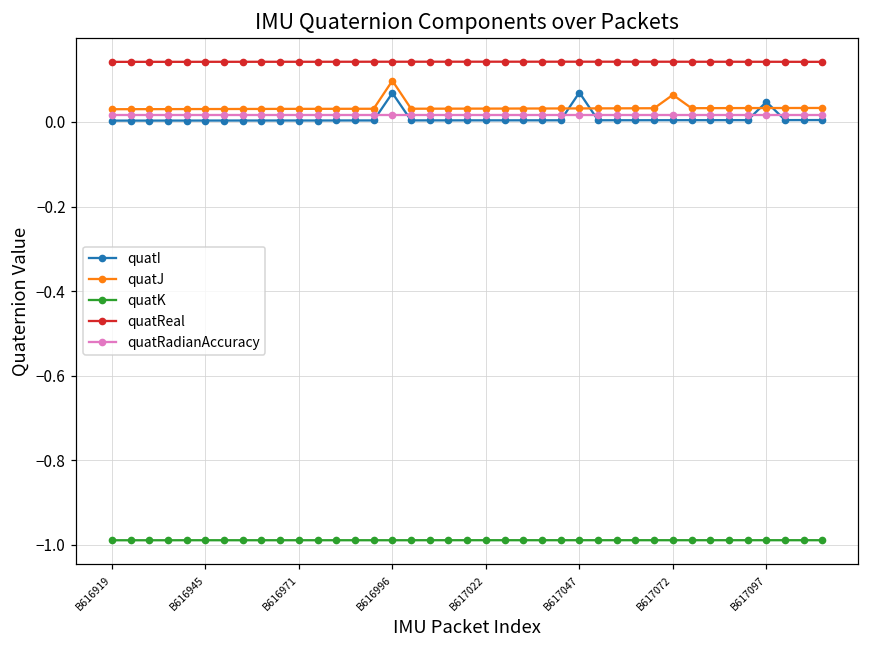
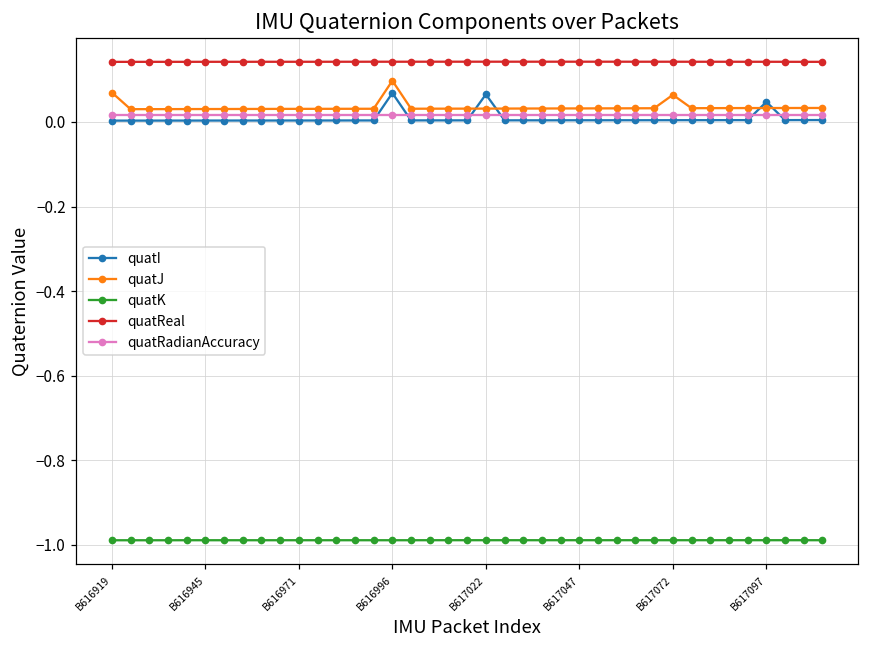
quatJ, B616919: 0.03 -> 0.07
quatI, B617022: 0.00 -> 0.07
quatI, B617047: 0.07 -> 0.00
